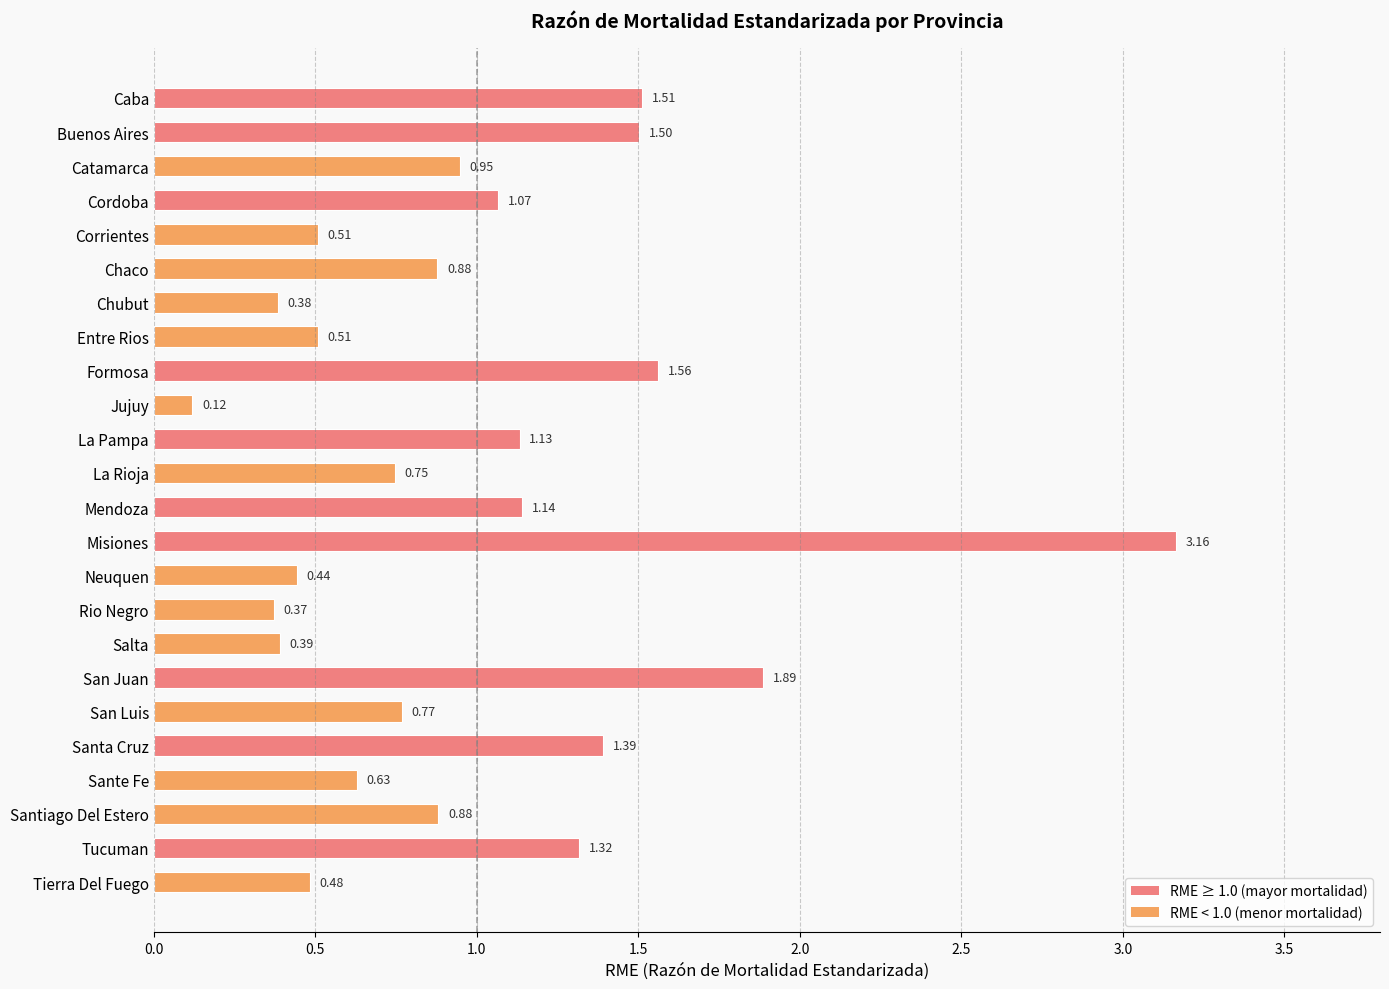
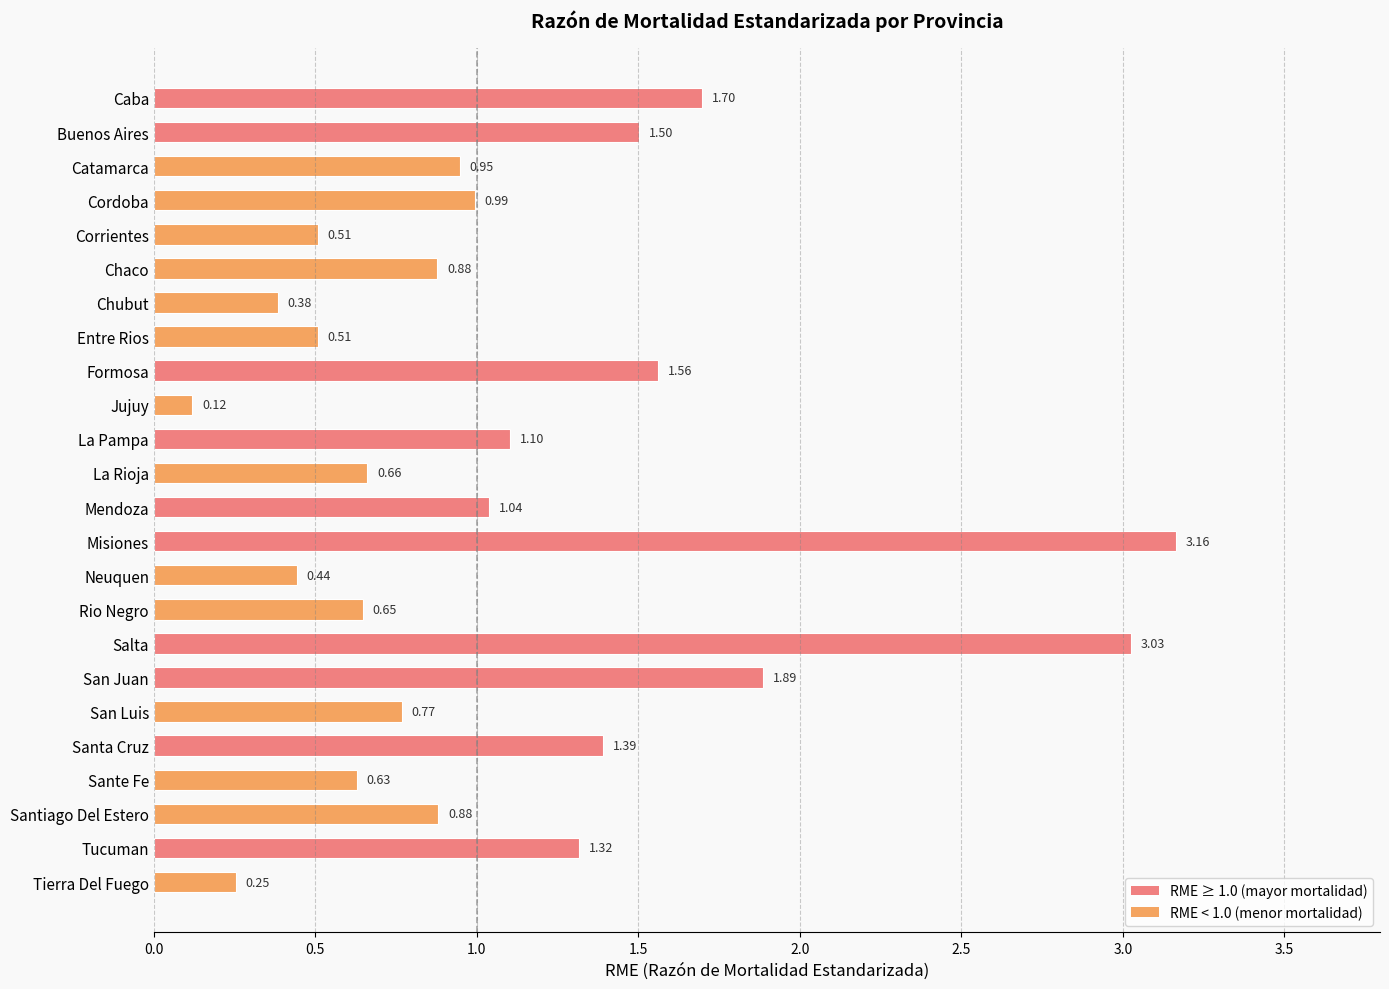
Caba: 1.51 -> 1.70
Cordoba: 1.07 -> 0.99
La Pampa: 1.13 -> 1.10
La Rioja: 0.75 -> 0.66
Mendoza: 1.14 -> 1.04
Rio Negro: 0.37 -> 0.65
Salta: 0.39 -> 3.03
Tierra Del Fuego: 0.48 -> 0.25
